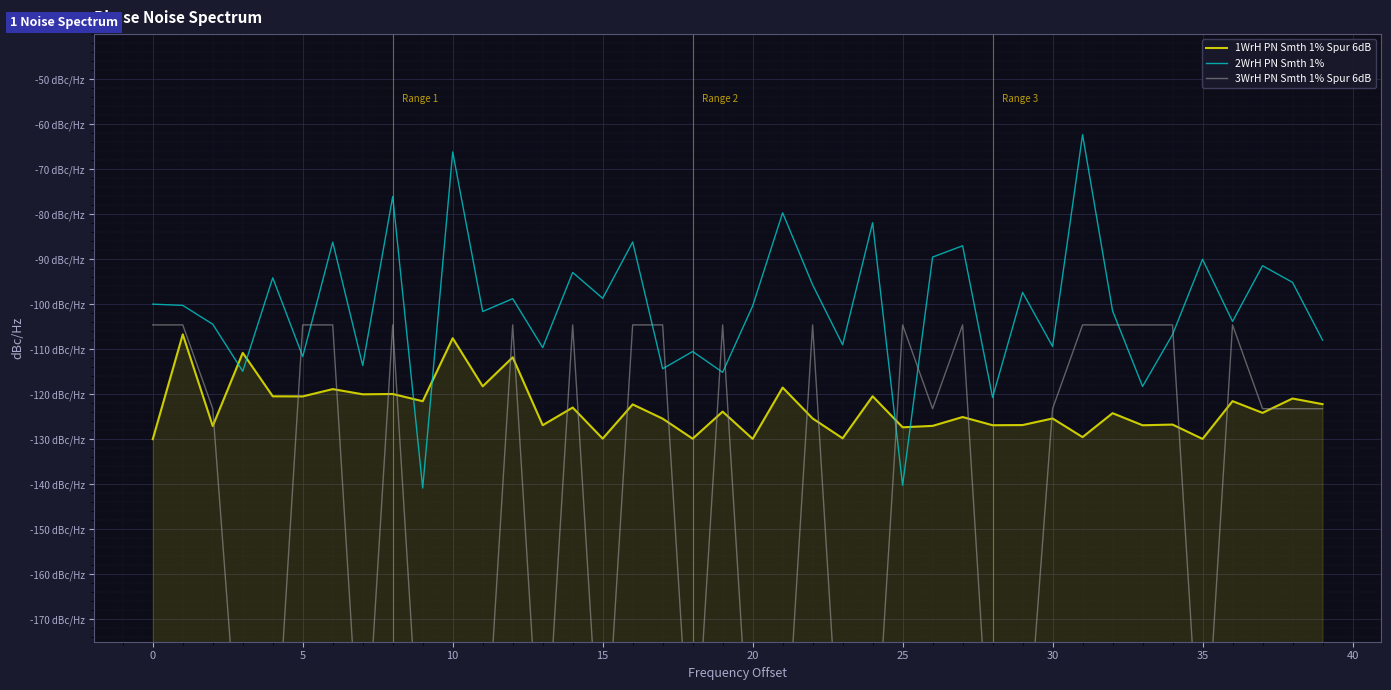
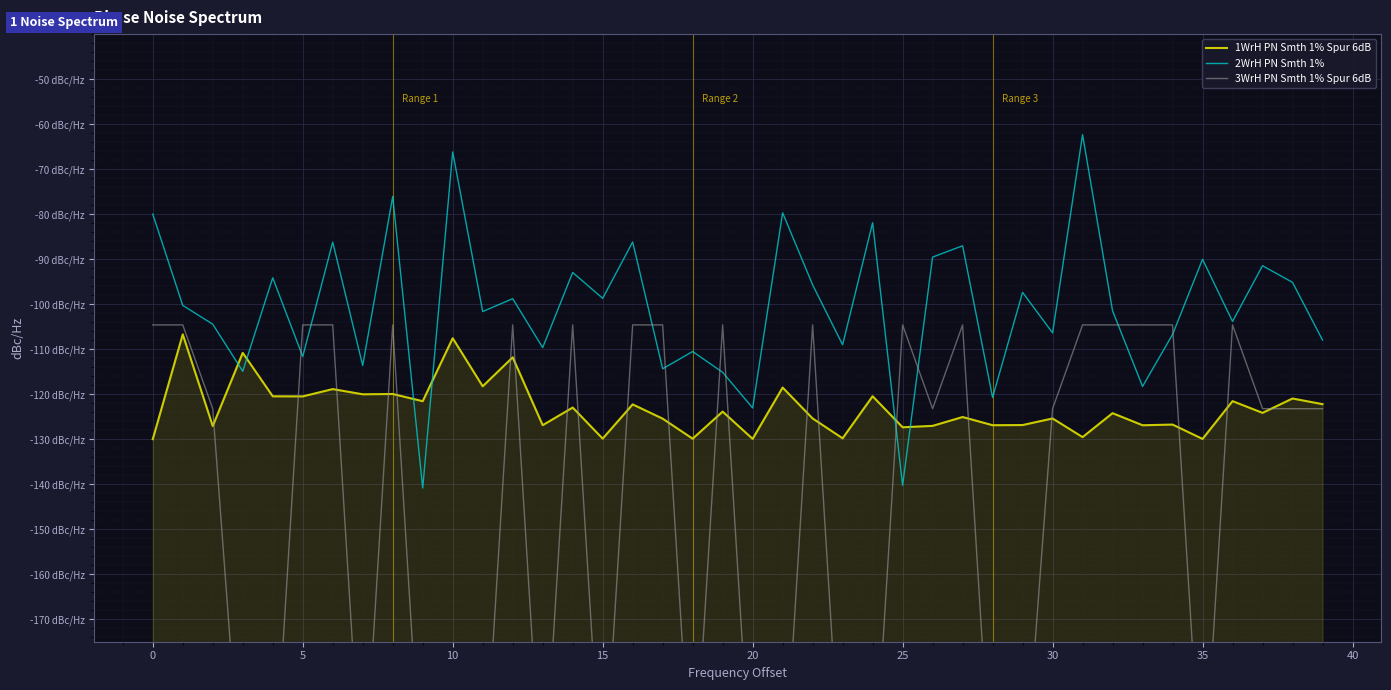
2WrH PN Smth 1%, 0: -100 dBc/Hz -> -80 dBc/Hz
2WrH PN Smth 1%, 20: -100 dBc/Hz -> -123 dBc/Hz
2WrH PN Smth 1%, 30: -109 dBc/Hz -> -106 dBc/Hz
